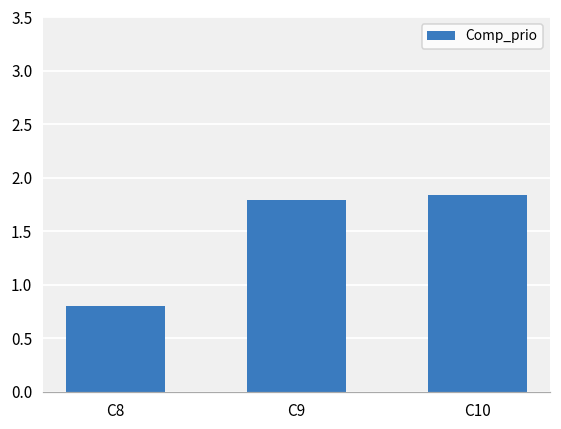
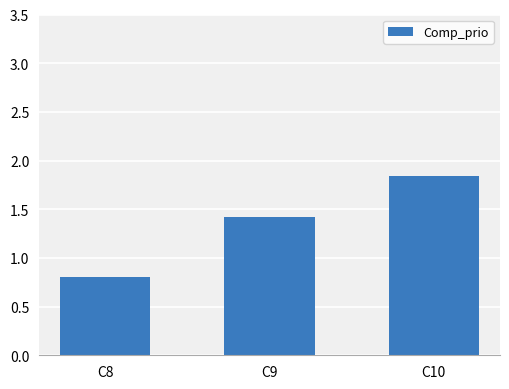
C9: 1.8 -> 1.4
